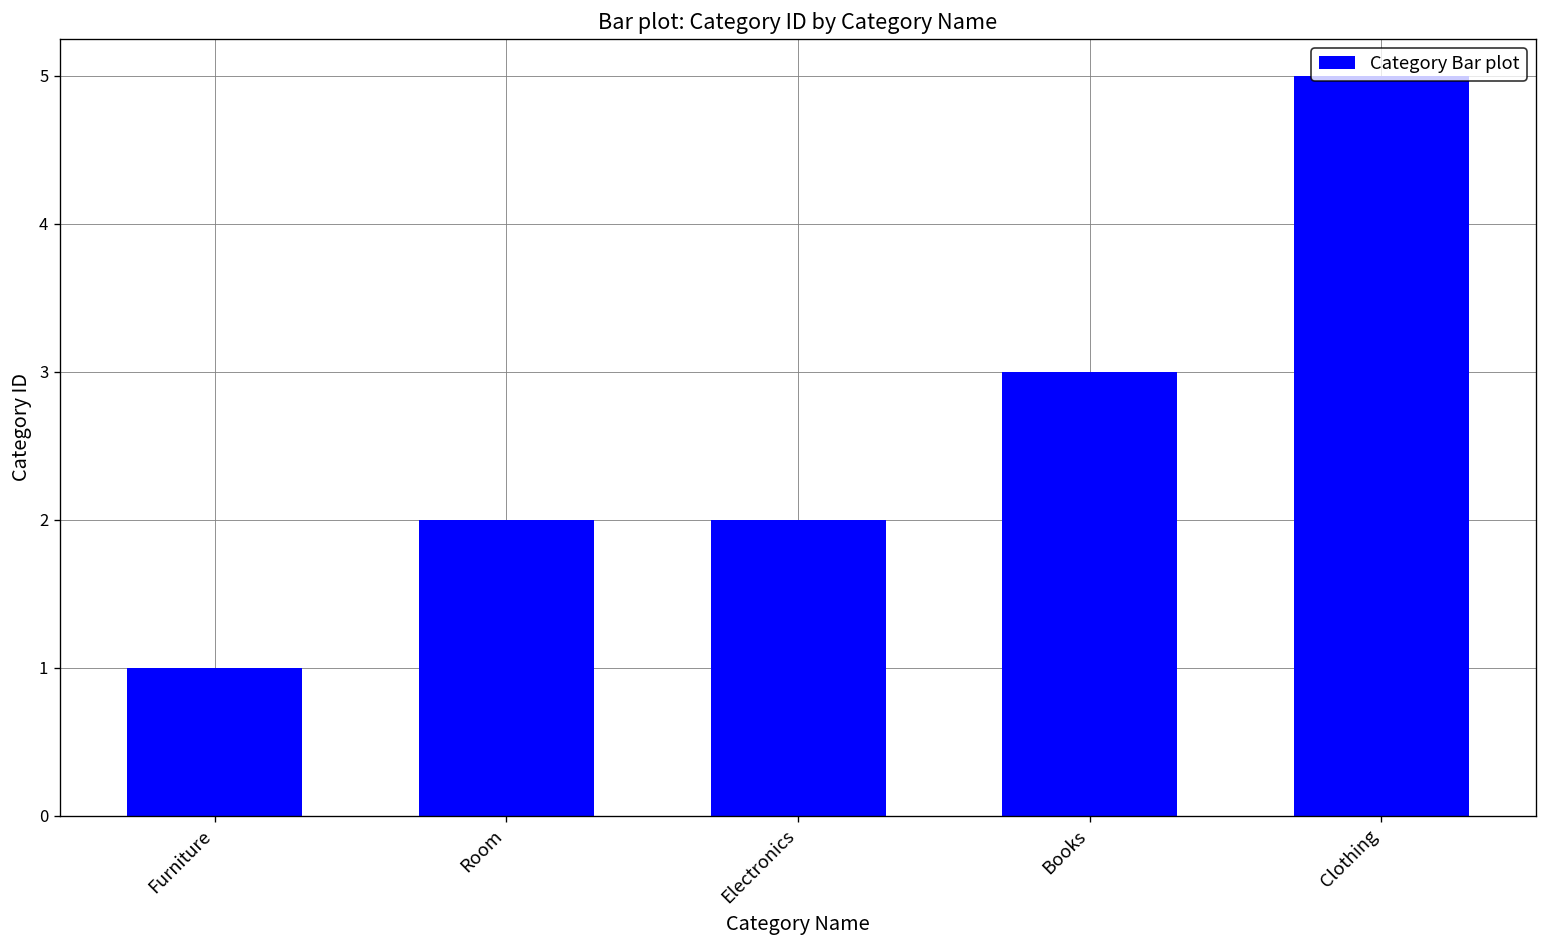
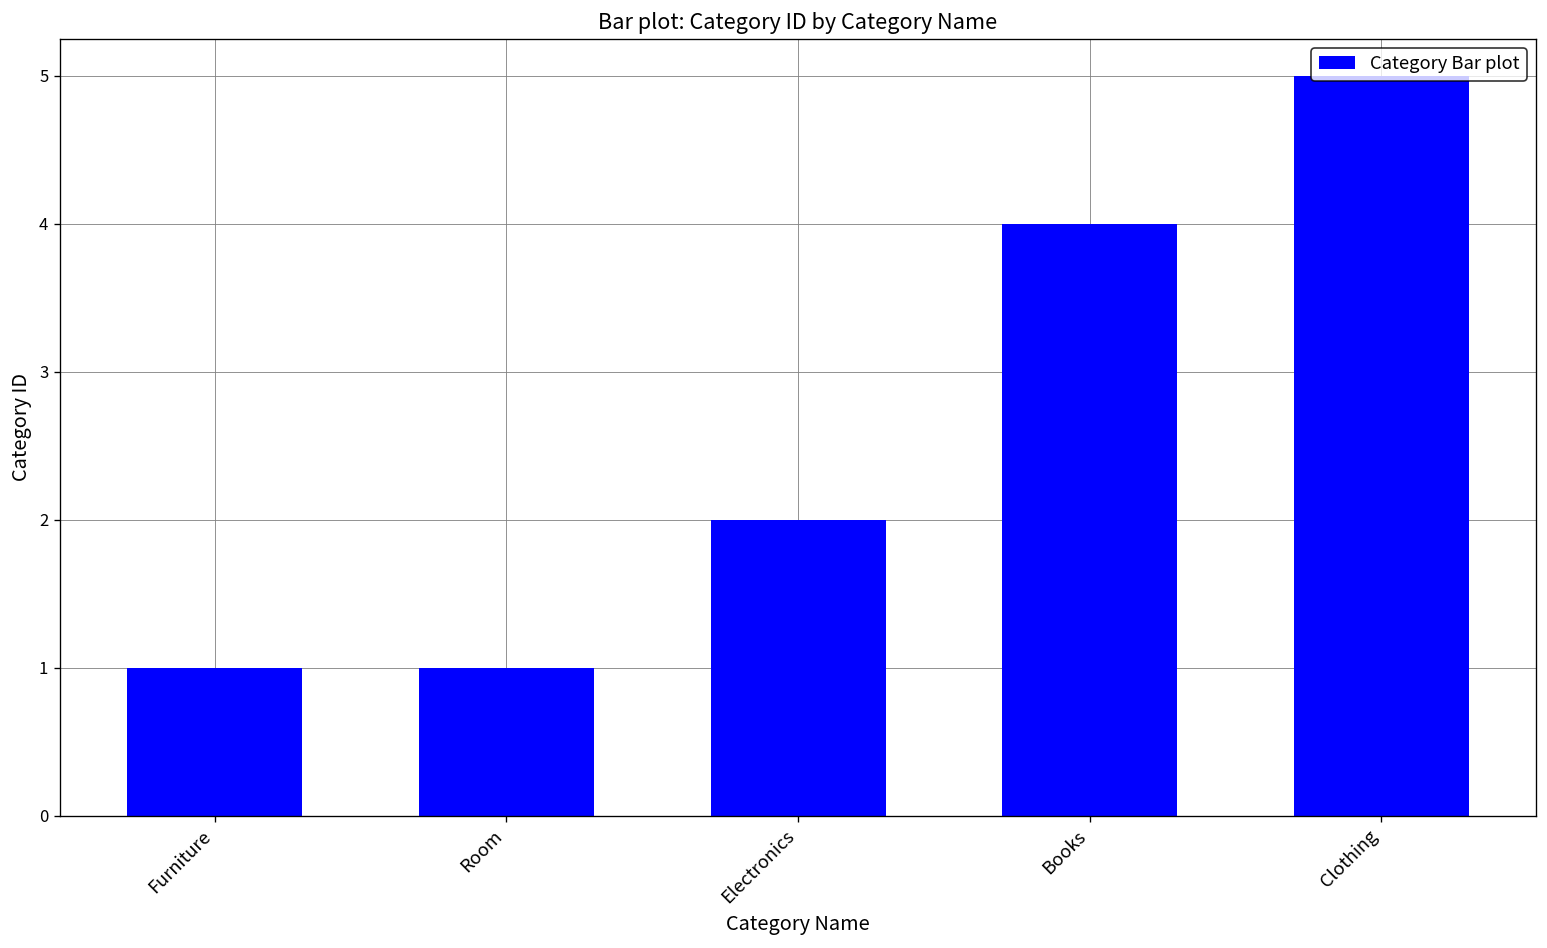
Room: 2 -> 1
Books: 3 -> 4
